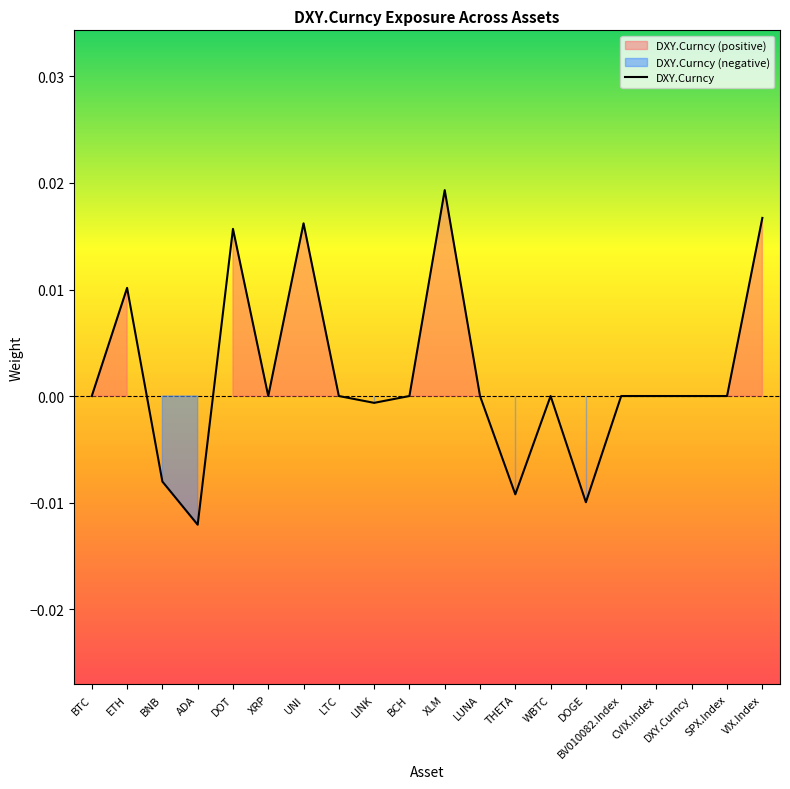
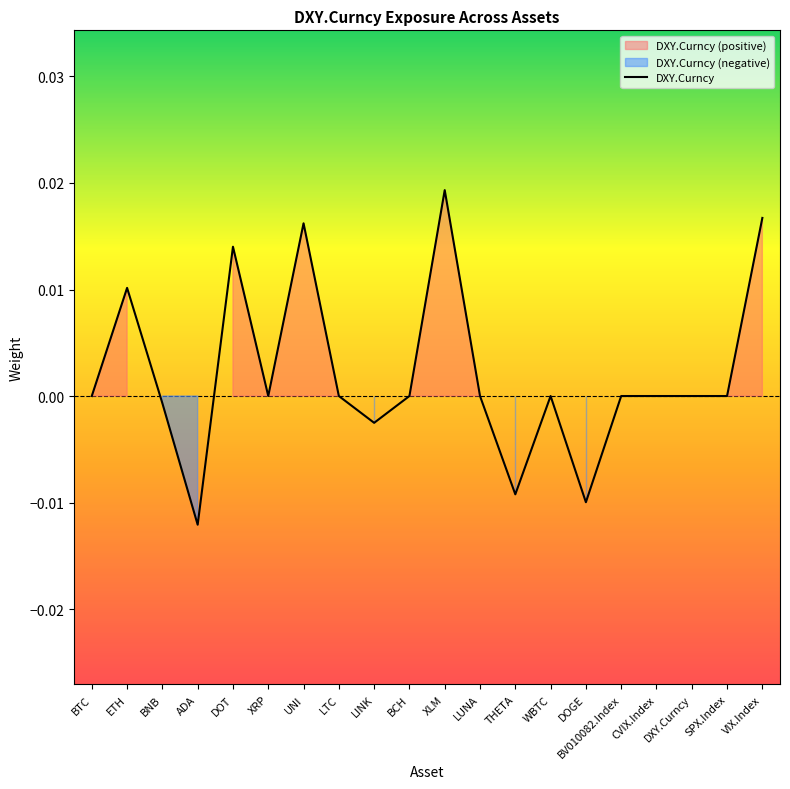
BNB: -0.0080 -> -0.0007
DOT: 0.0157 -> 0.0140
LINK: -0.0006 -> -0.0025
